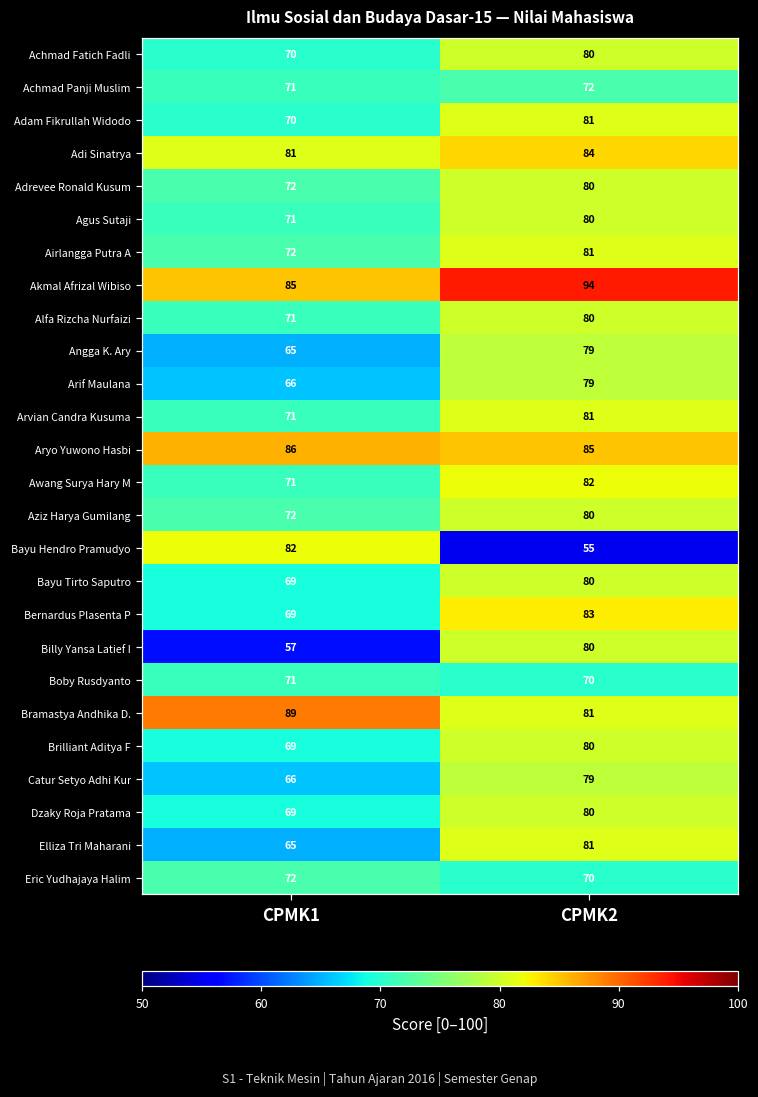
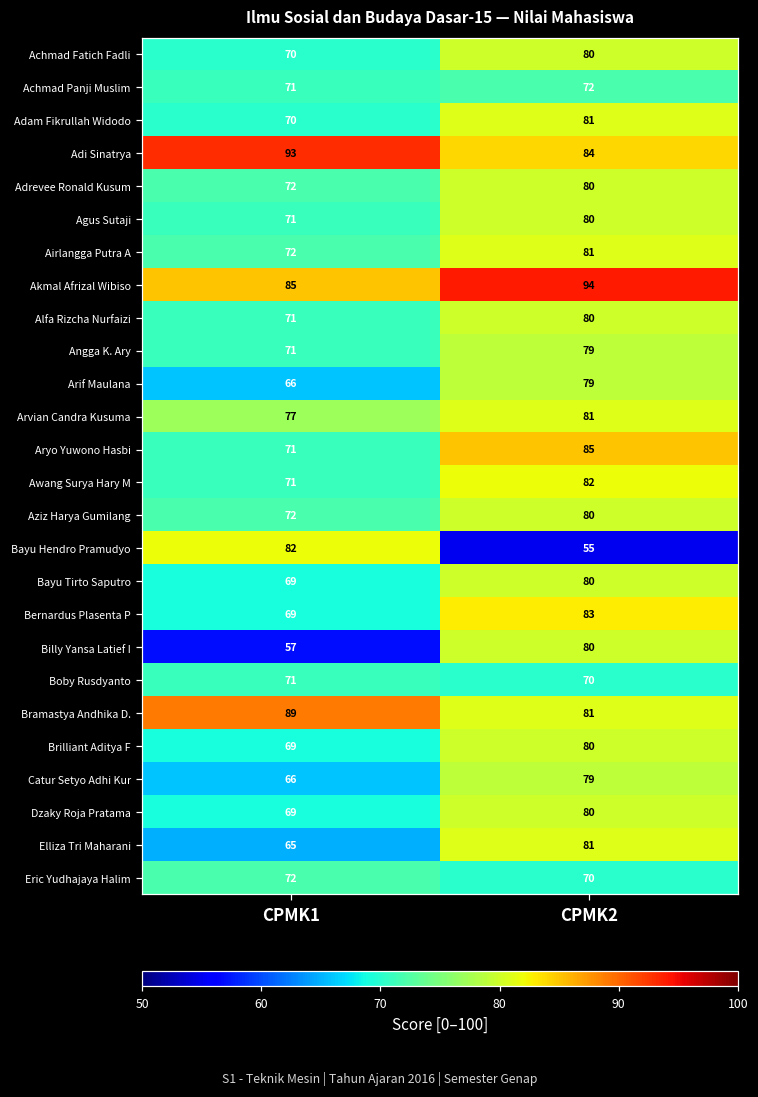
Adi Sinatrya, CPMK1: 81 -> 93
Angga K. Ary, CPMK1: 65 -> 71
Arvian Candra Kusuma, CPMK1: 71 -> 77
Aryo Yuwono Hasbi, CPMK1: 86 -> 71
